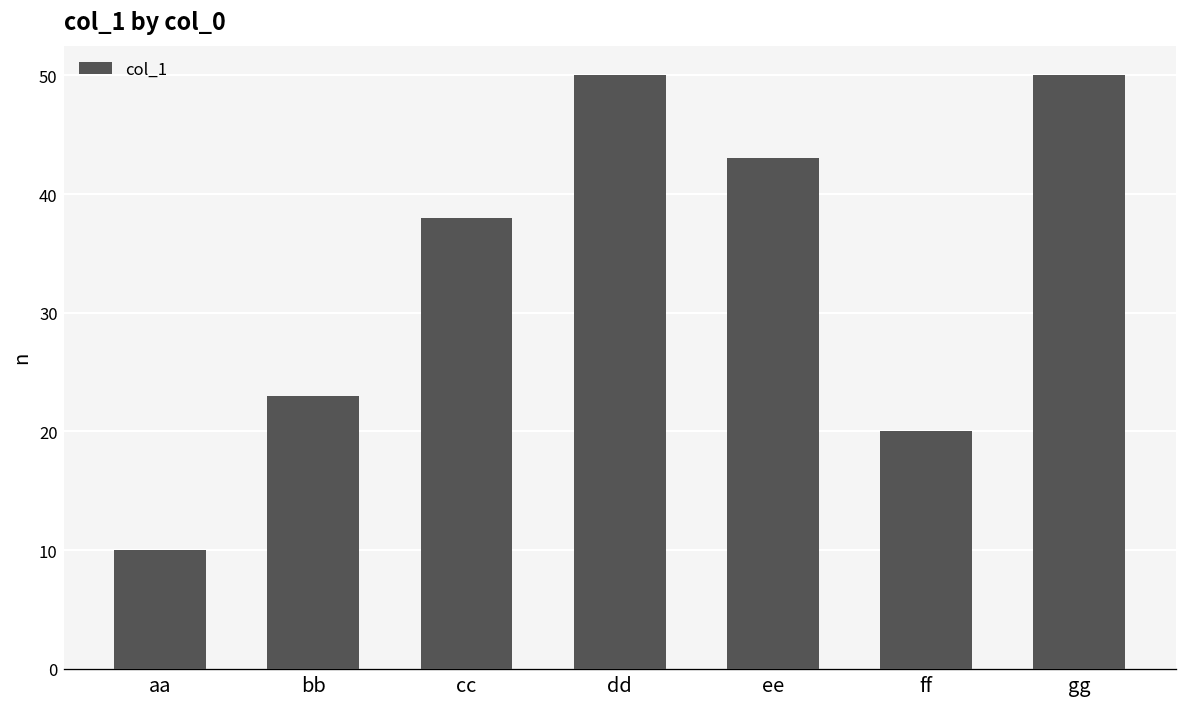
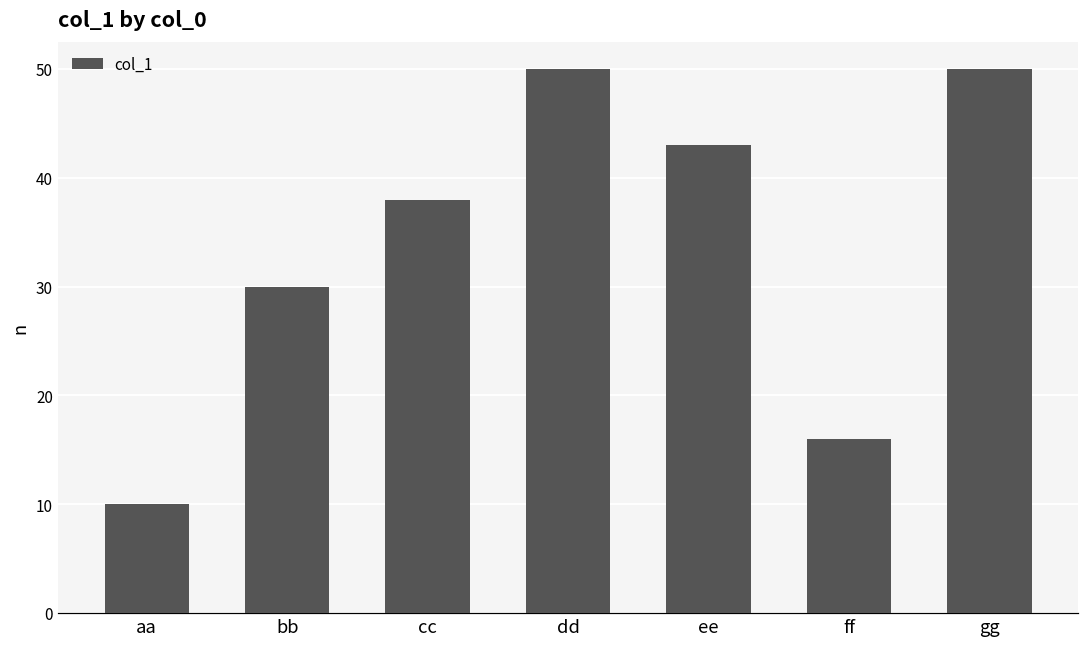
bb: 23 -> 30
ff: 20 -> 16
